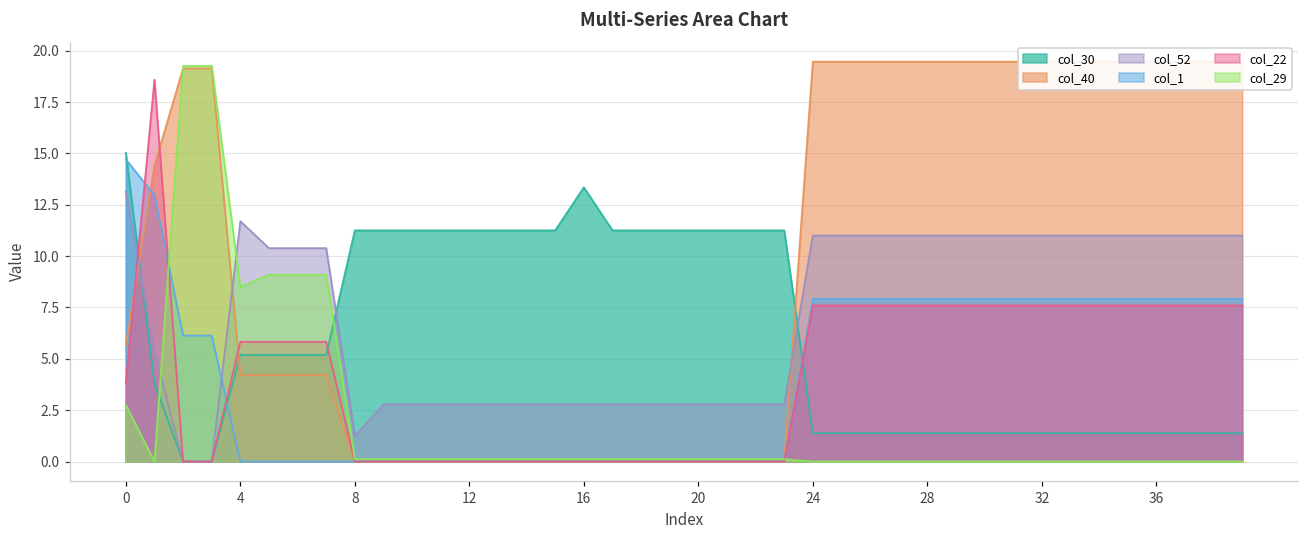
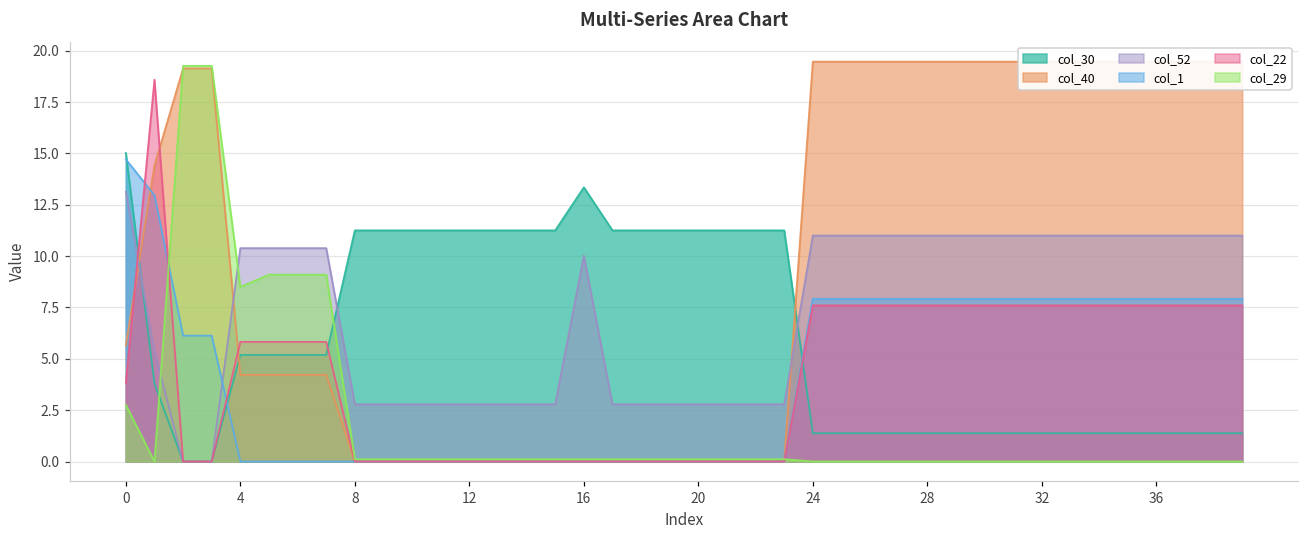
col_52, 4: 11.7 -> 10.4
col_52, 8: 1.2 -> 2.8
col_52, 16: 2.8 -> 10.0
